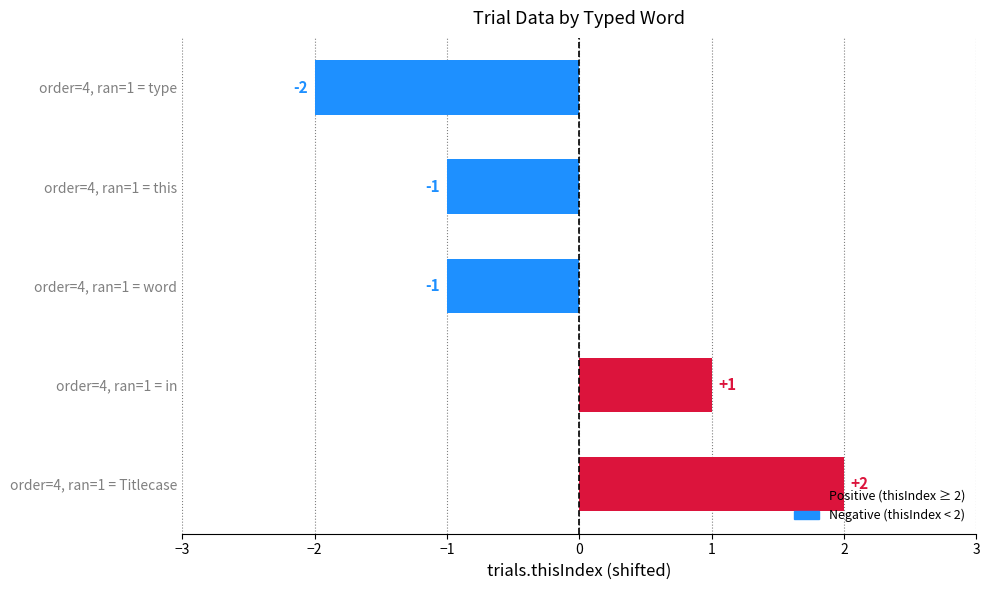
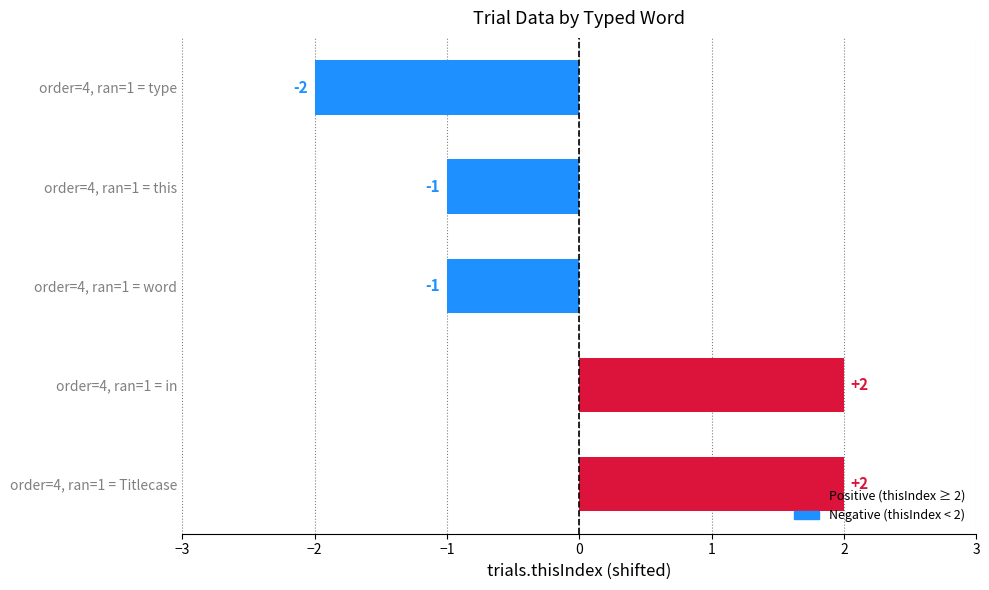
order=4, ran=1 = in: +1 -> +2
